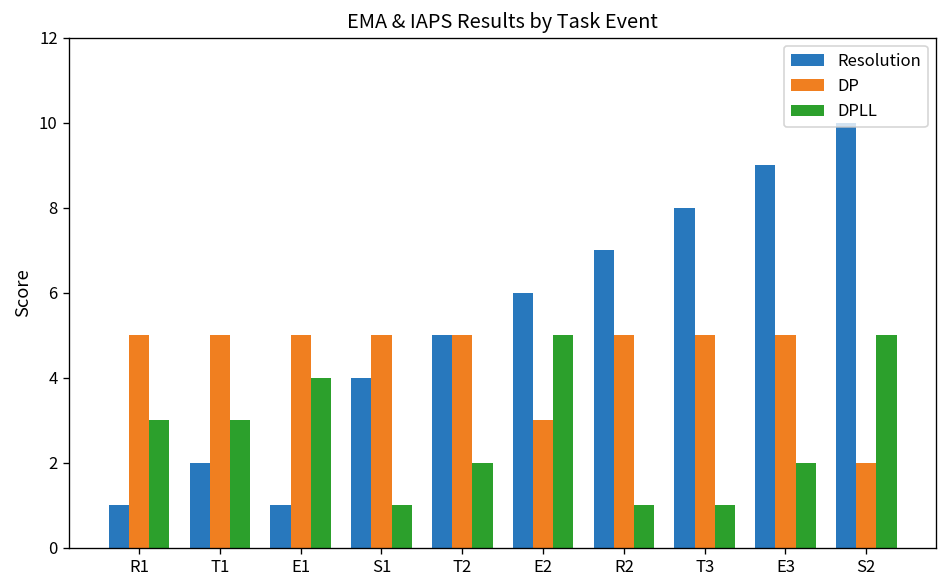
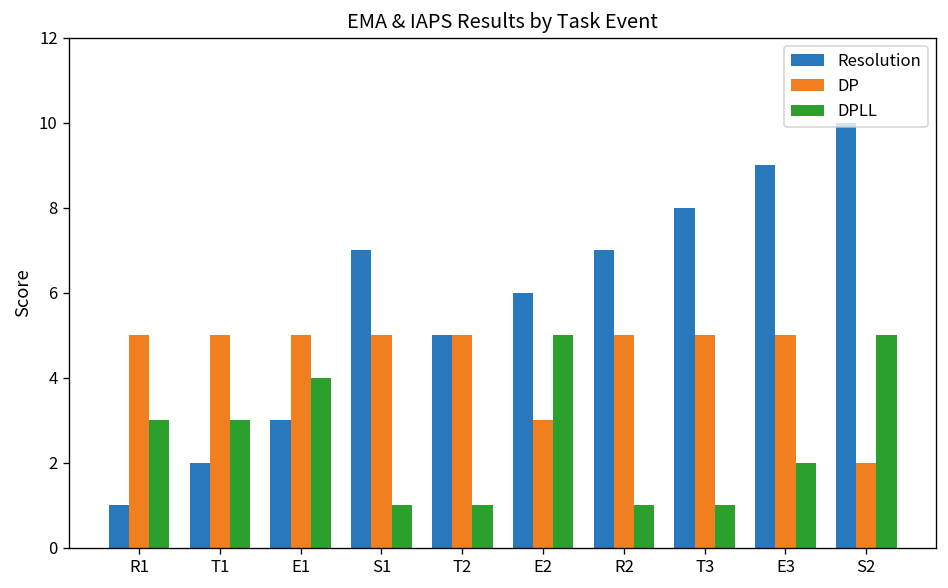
Resolution, E1: 1 -> 3
Resolution, S1: 4 -> 7
DPLL, T2: 2 -> 1
